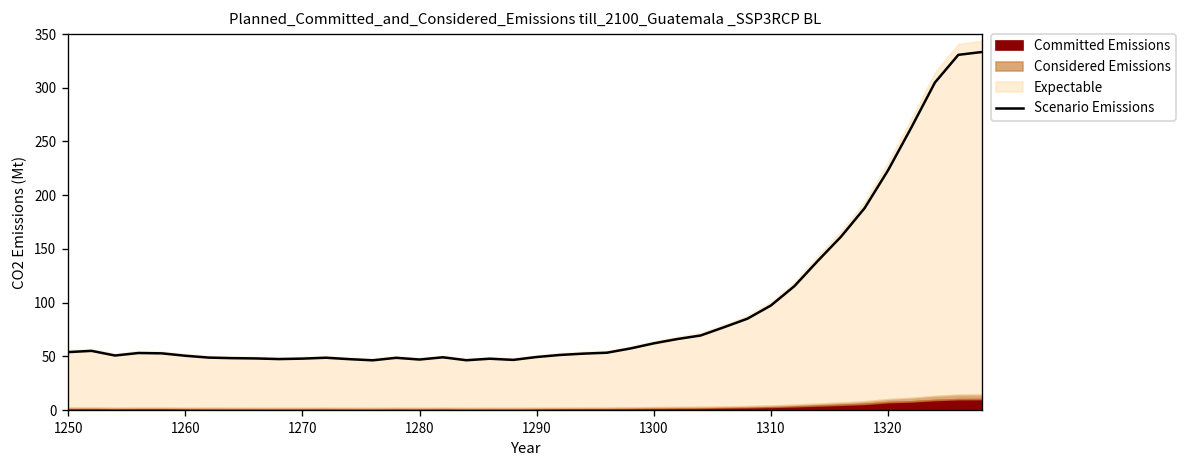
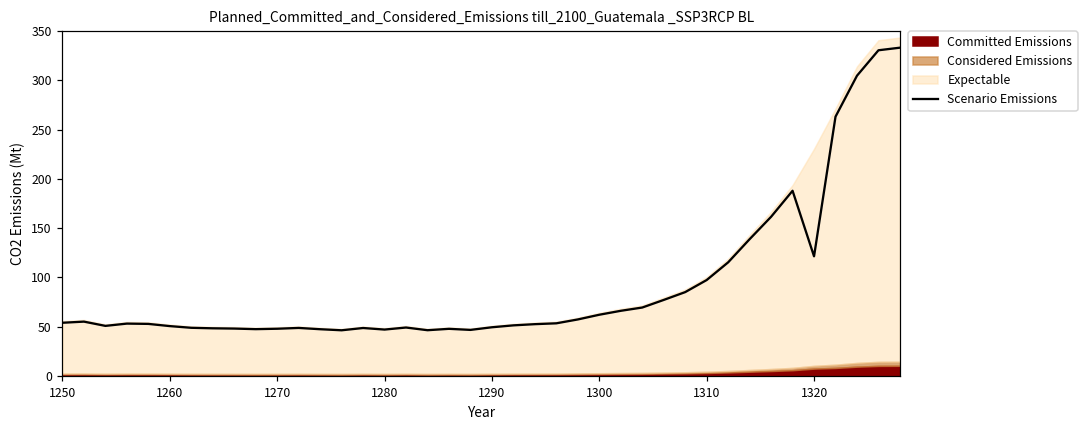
Scenario Emissions, 1320: 220 -> 120
